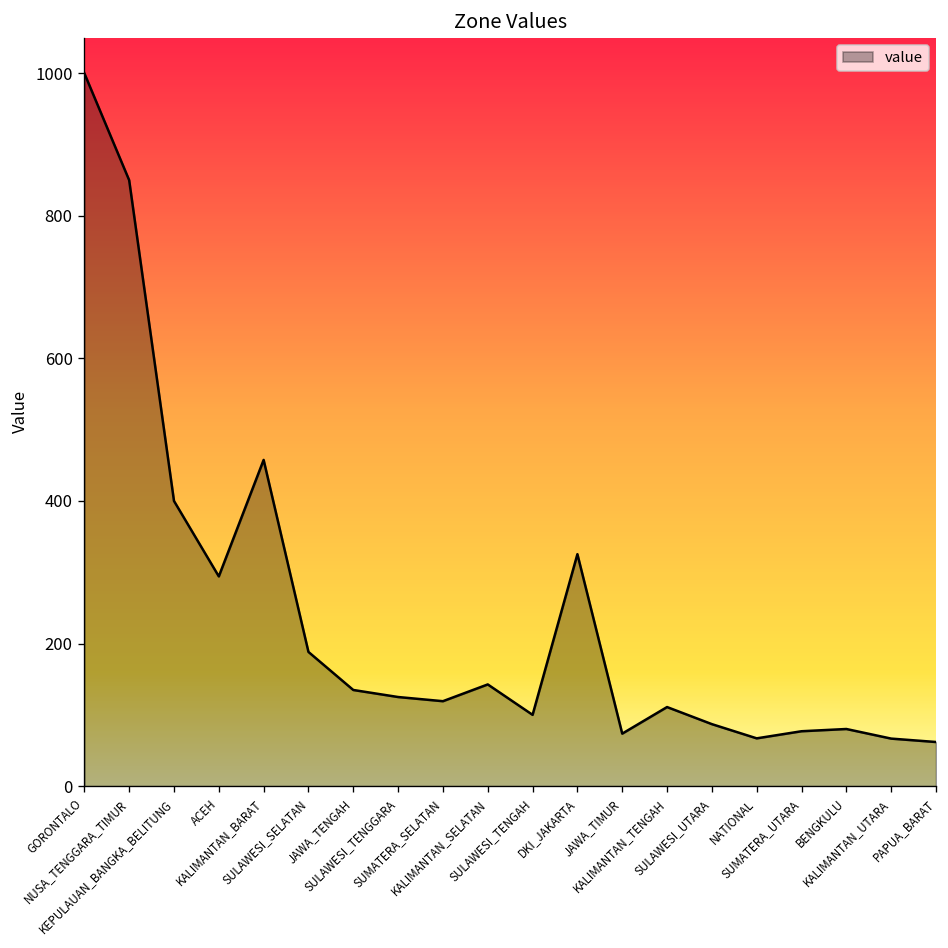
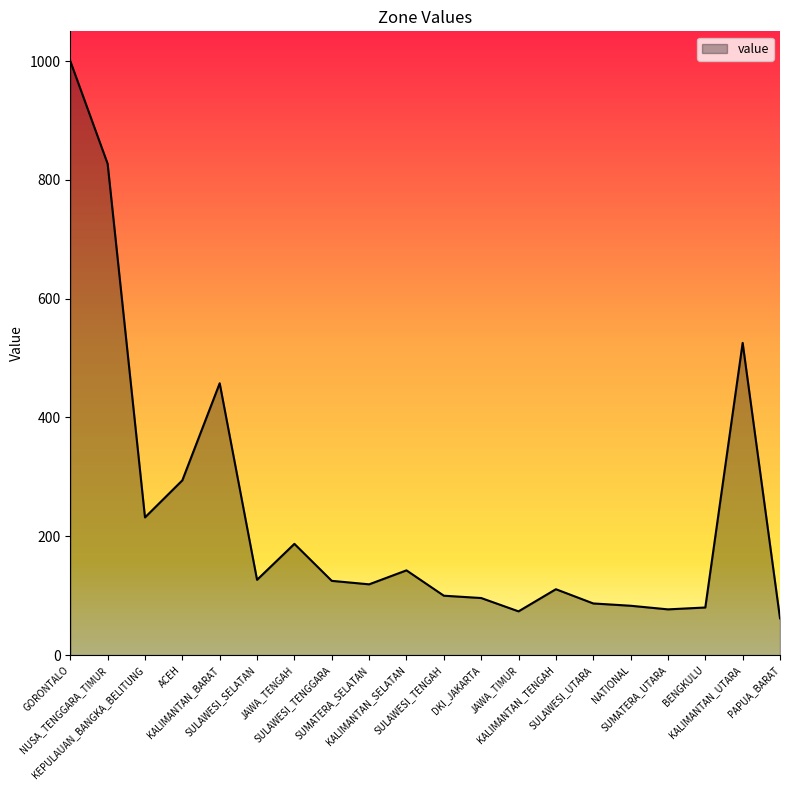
NUSA_TENGGARA_TIMUR: 850 -> 830
KEPULAUAN_BANGKA_BELITUNG: 400 -> 230
SULAWESI_SELATAN: 190 -> 130
JAWA_TENGAH: 130 -> 190
DKI_JAKARTA: 330 -> 100
NATIONAL: 70 -> 80
KALIMANTAN_UTARA: 70 -> 530
